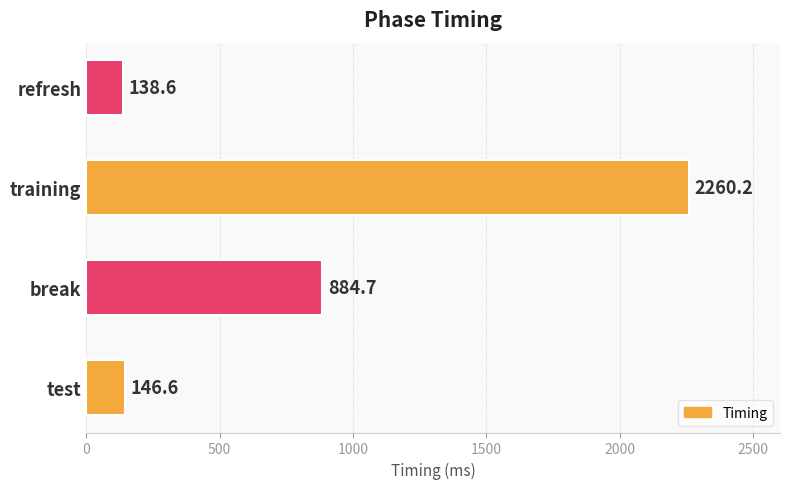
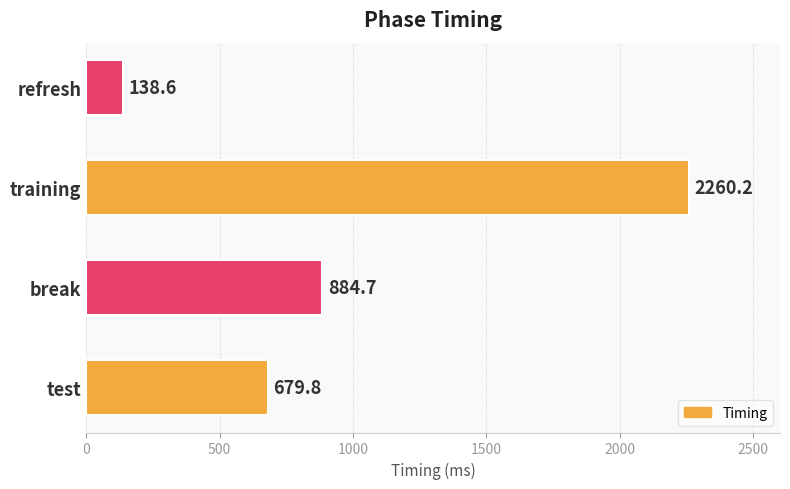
test: 146.6 -> 679.8
